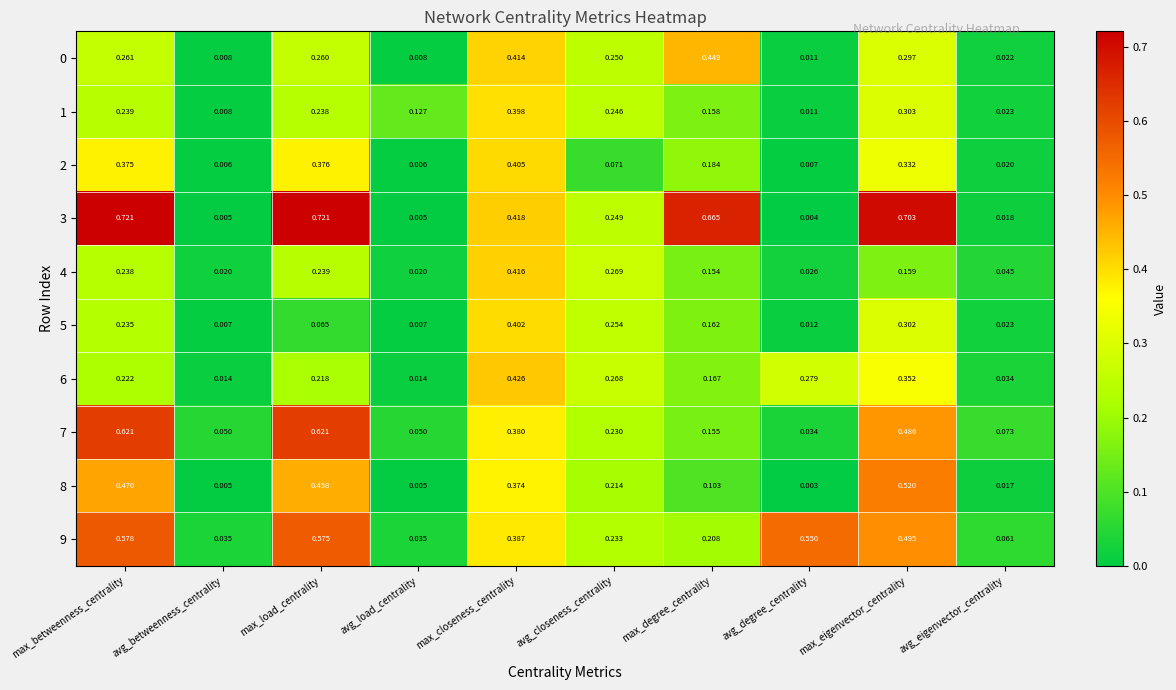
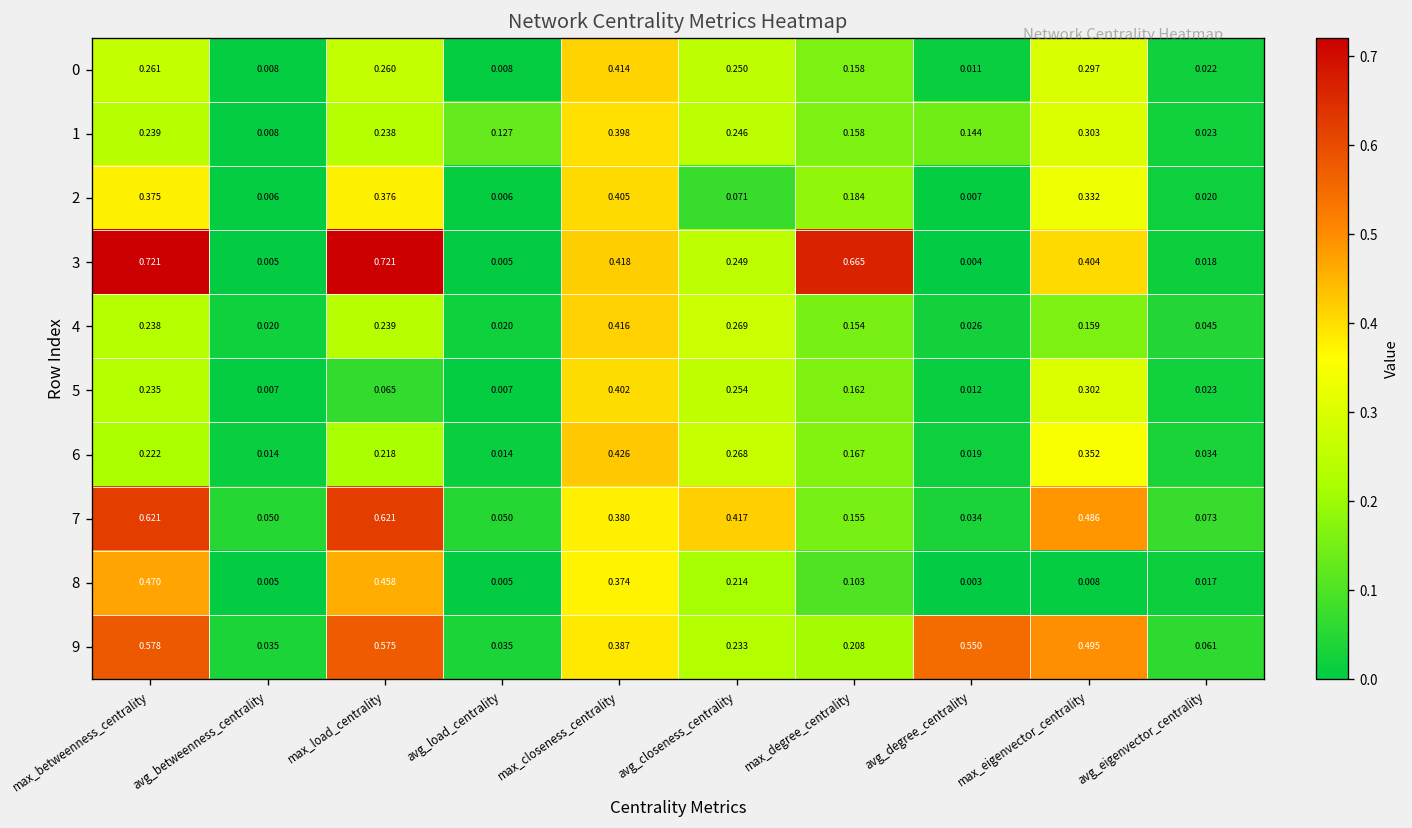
0, max_degree_centrality: 0.449 -> 0.158
1, avg_degree_centrality: 0.011 -> 0.144
3, max_eigenvector_centrality: 0.703 -> 0.404
6, avg_degree_centrality: 0.279 -> 0.019
7, avg_closeness_centrality: 0.230 -> 0.417
8, max_eigenvector_centrality: 0.520 -> 0.008
